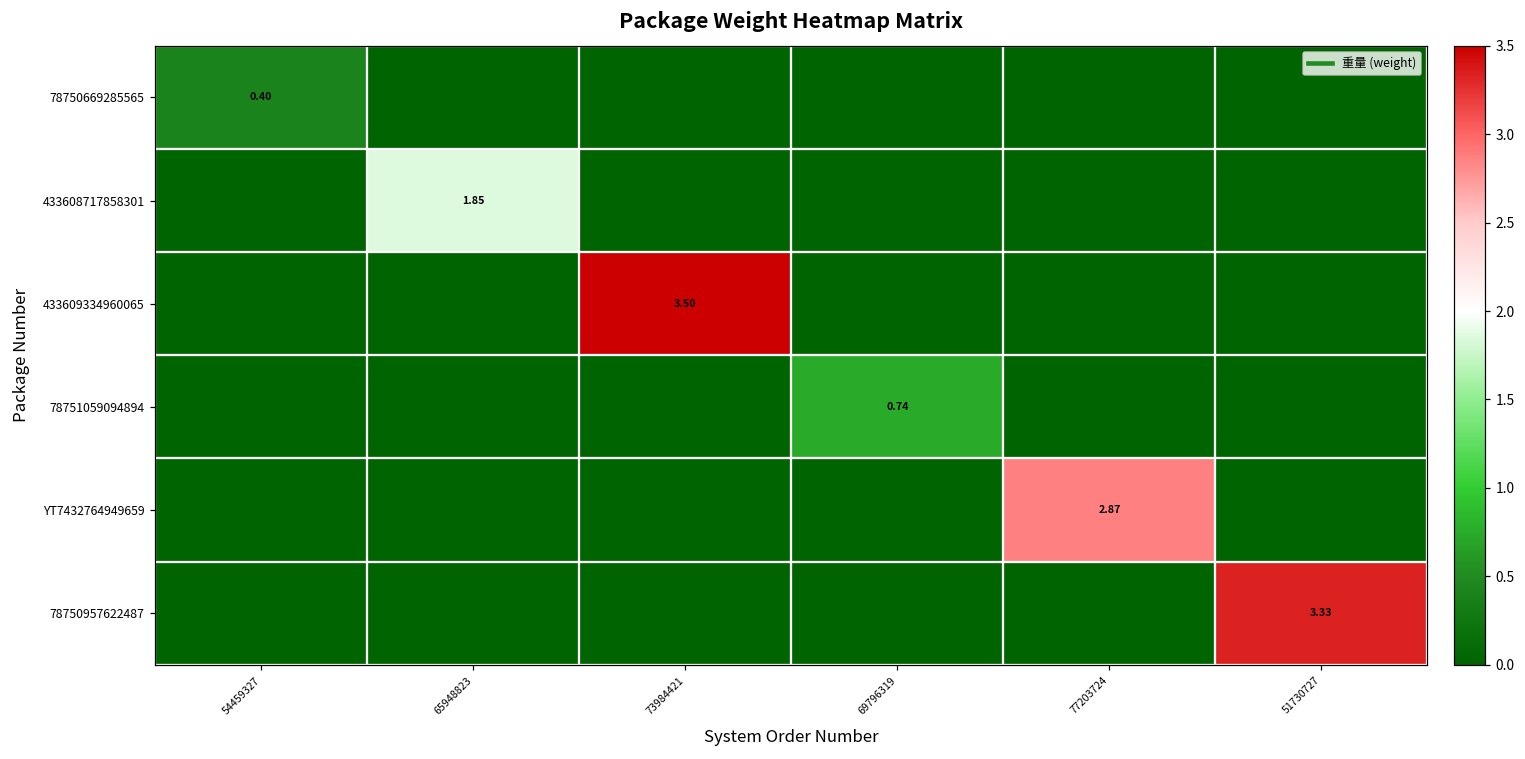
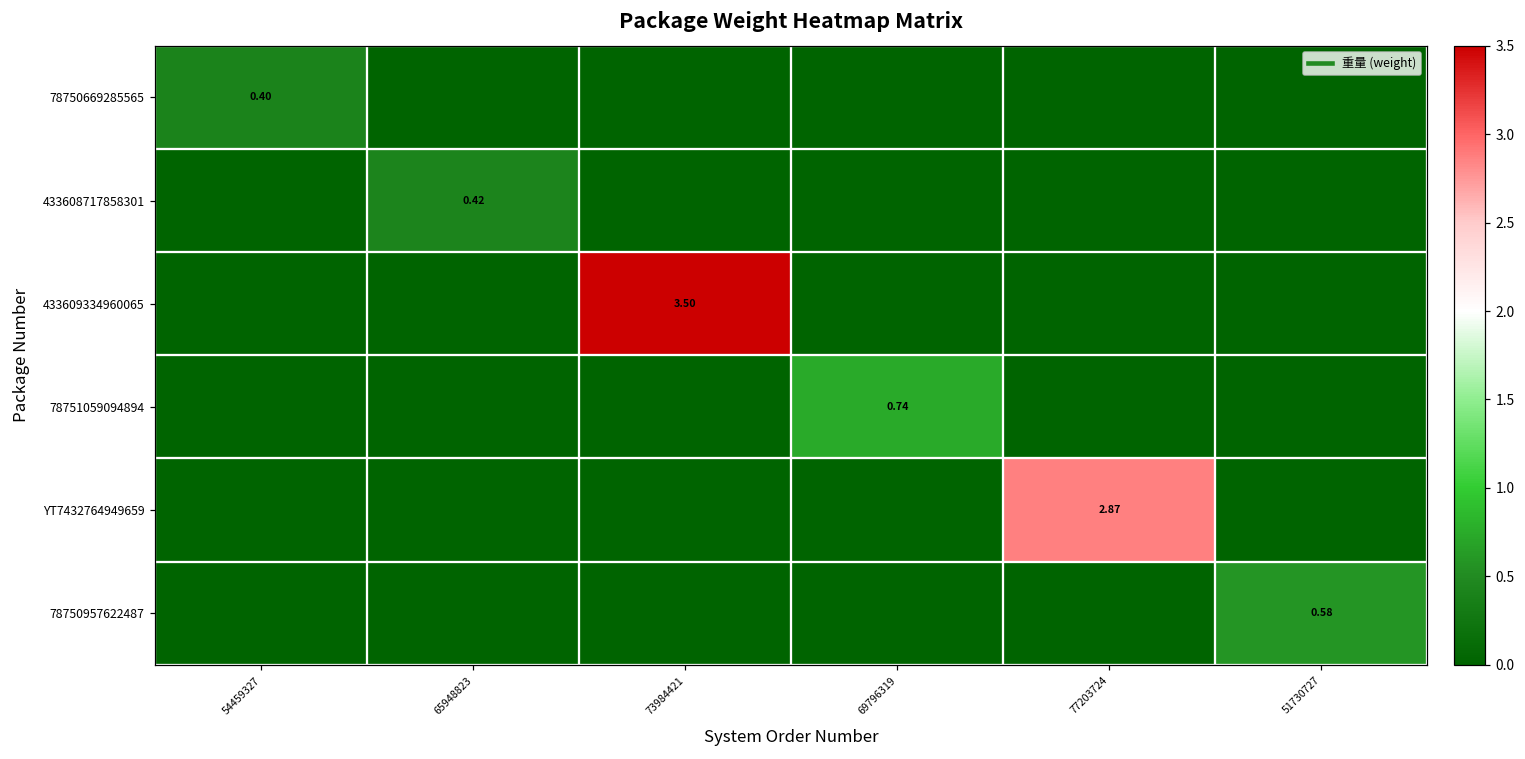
433608717858301, 65948823: 1.85 -> 0.42
78750957622487, 51730727: 3.33 -> 0.58
